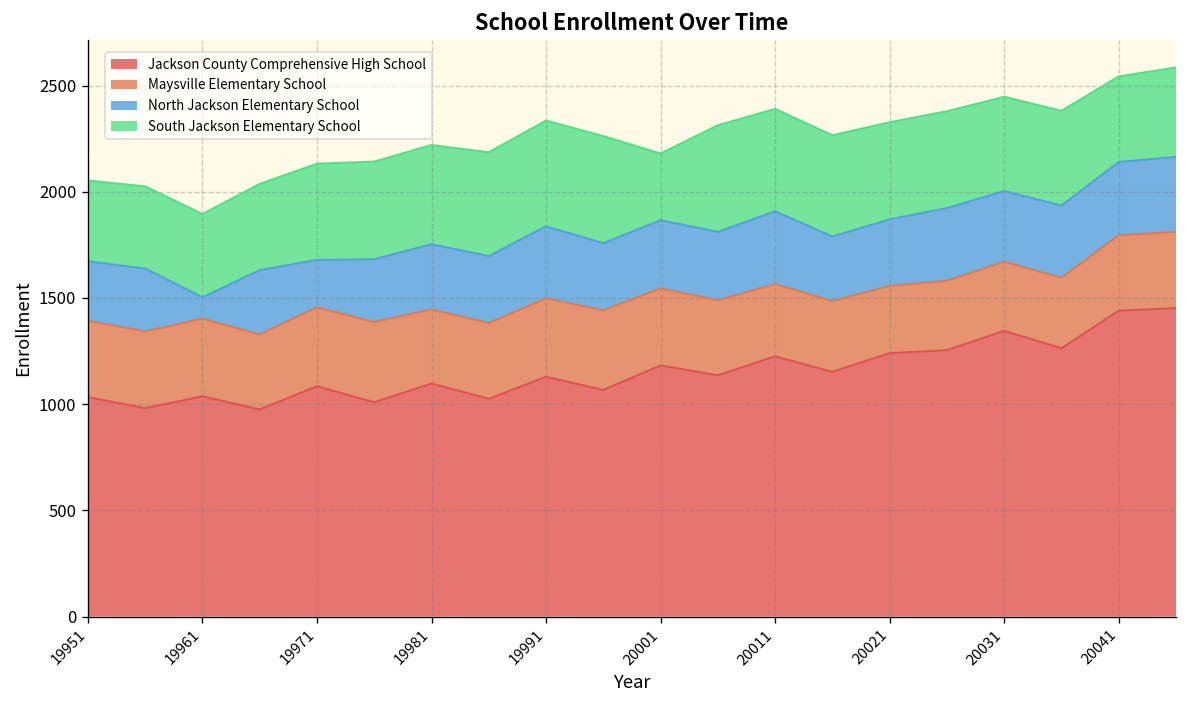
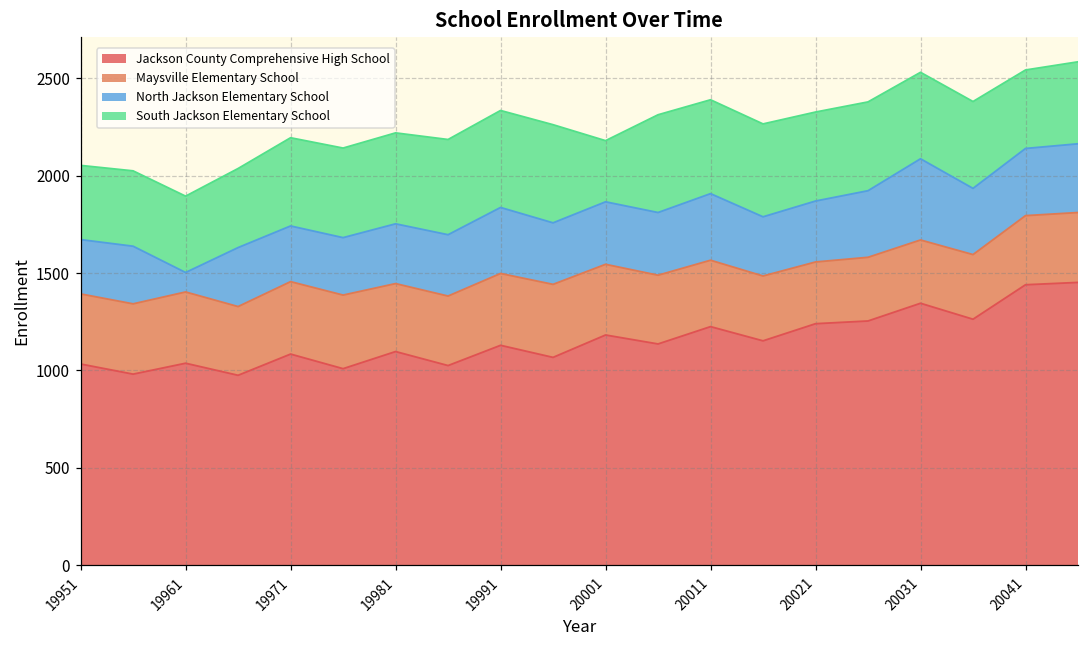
North Jackson Elementary School, 19971: 220 -> 290
North Jackson Elementary School, 20031: 330 -> 420
